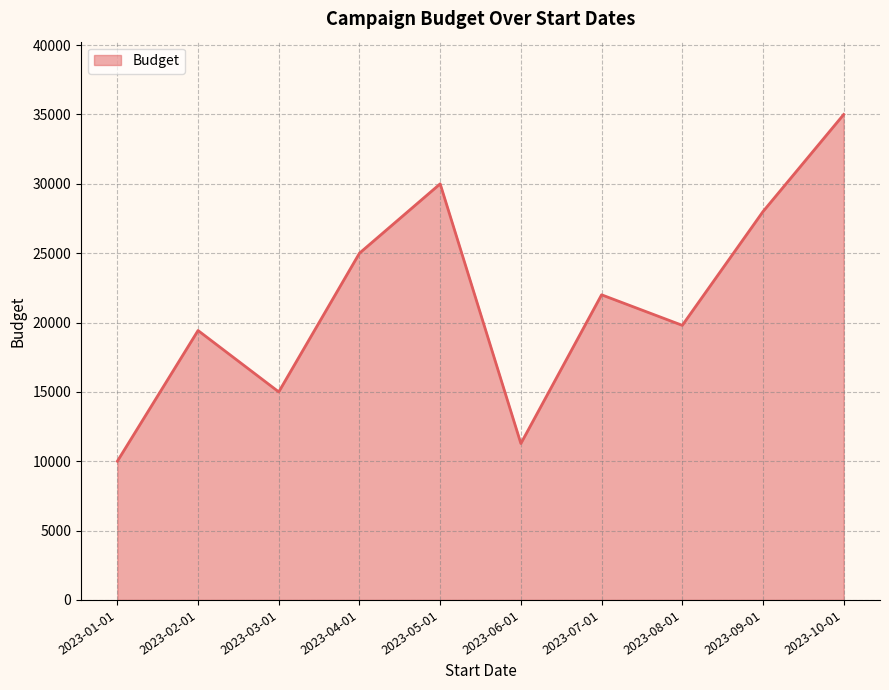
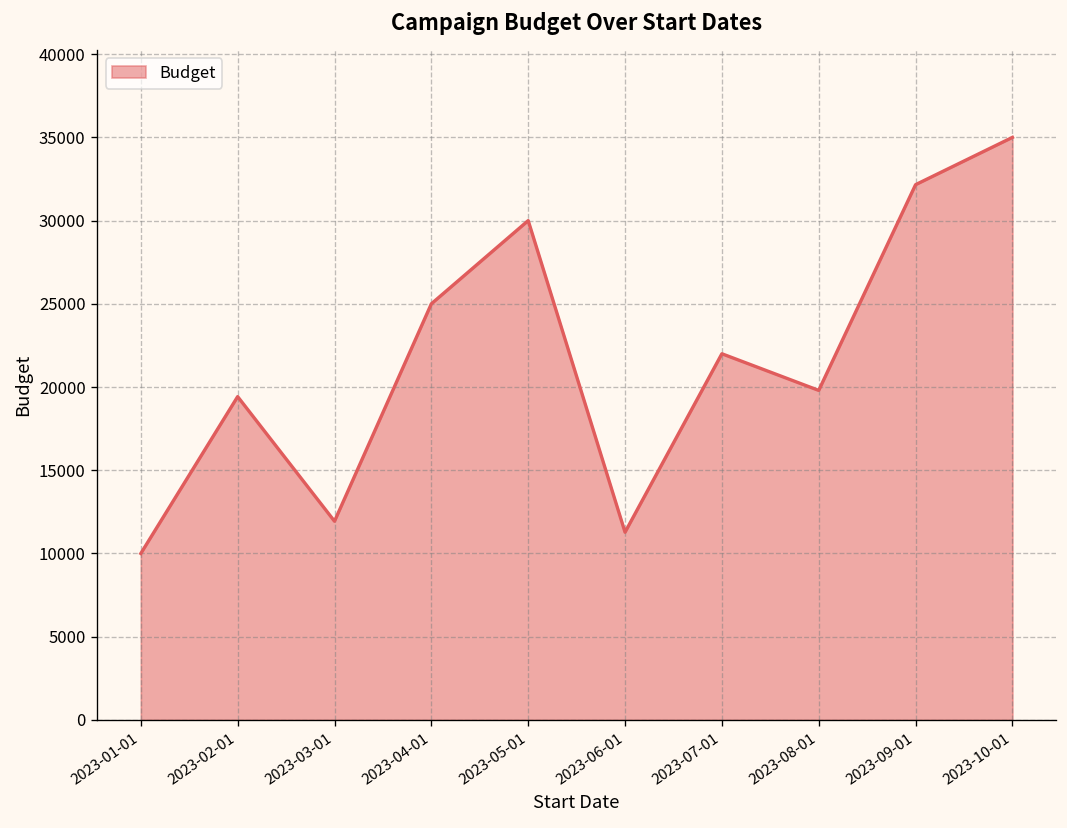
2023-03-01: 15000 -> 11900
2023-09-01: 28000 -> 32200
